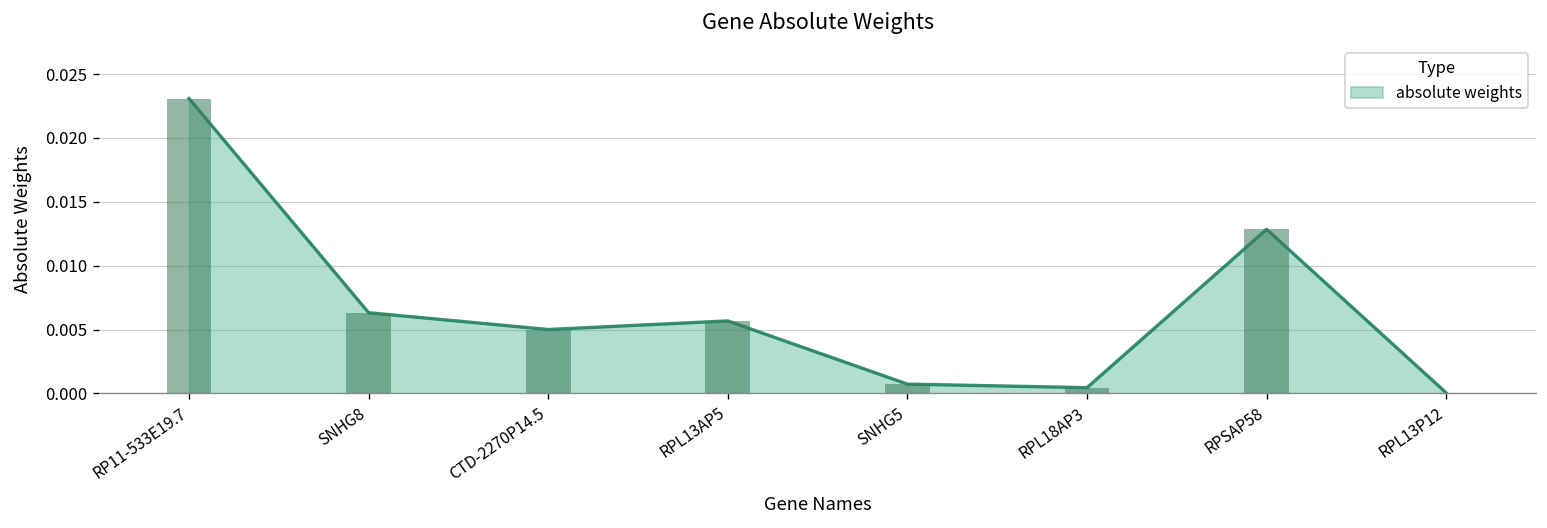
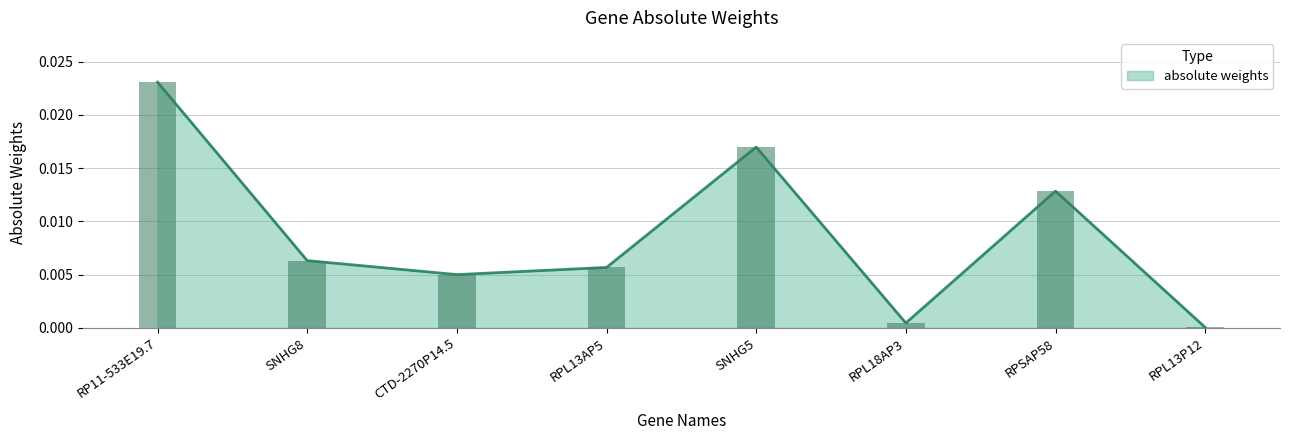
SNHG5: 0.0007 -> 0.0170
